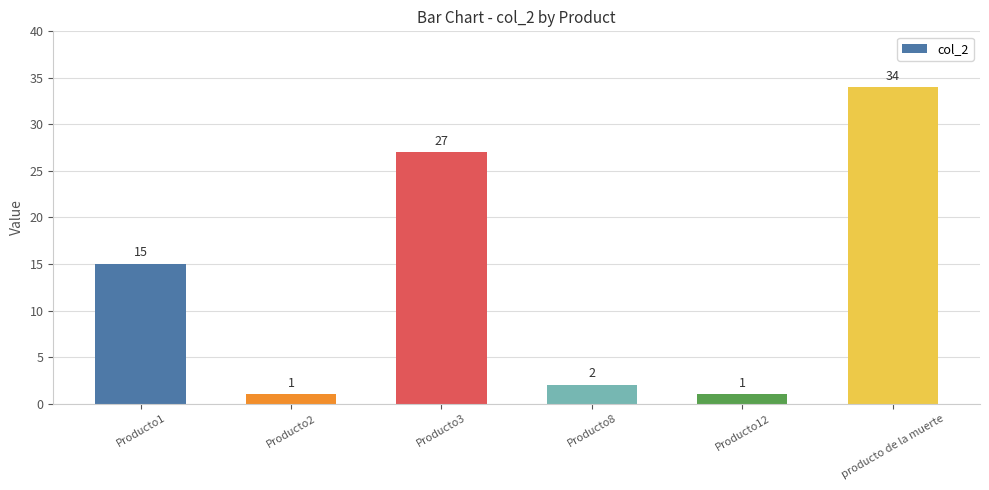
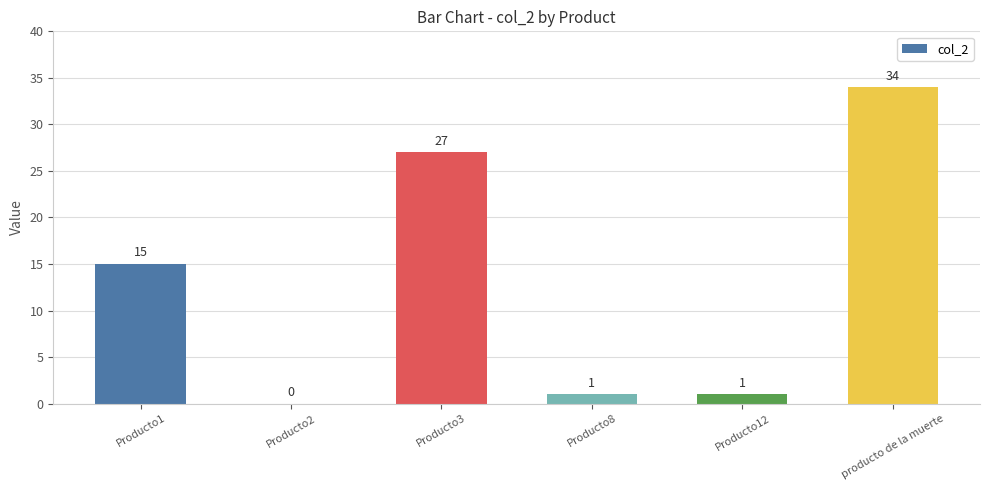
Producto2: 1 -> 0
Producto8: 2 -> 1
